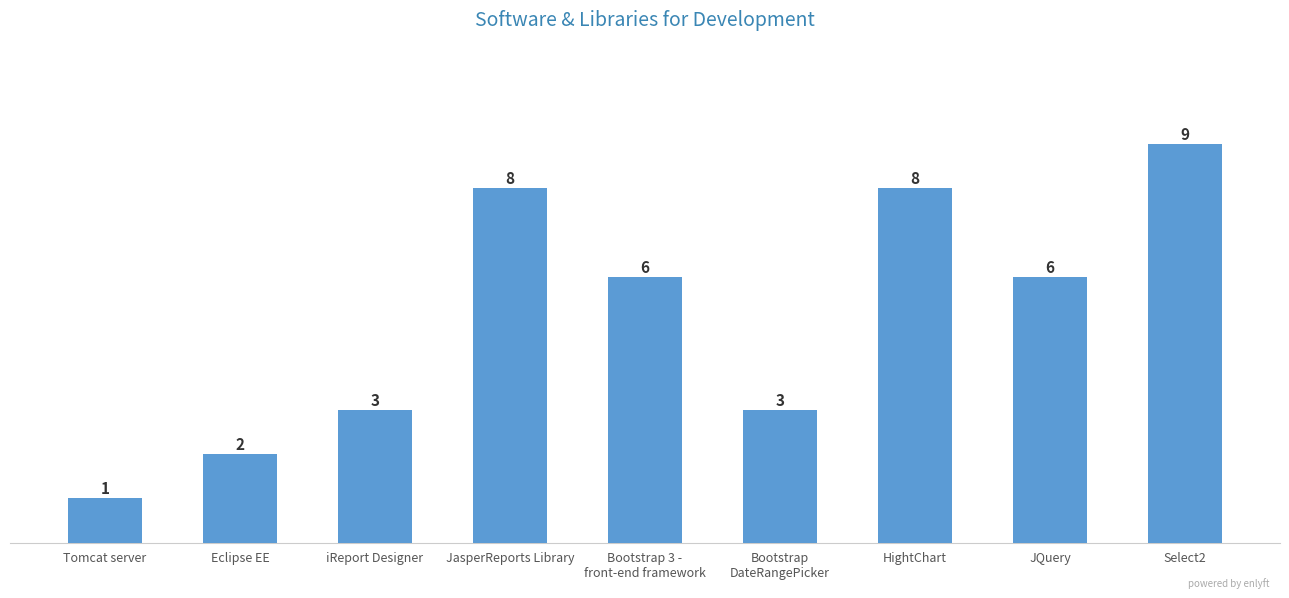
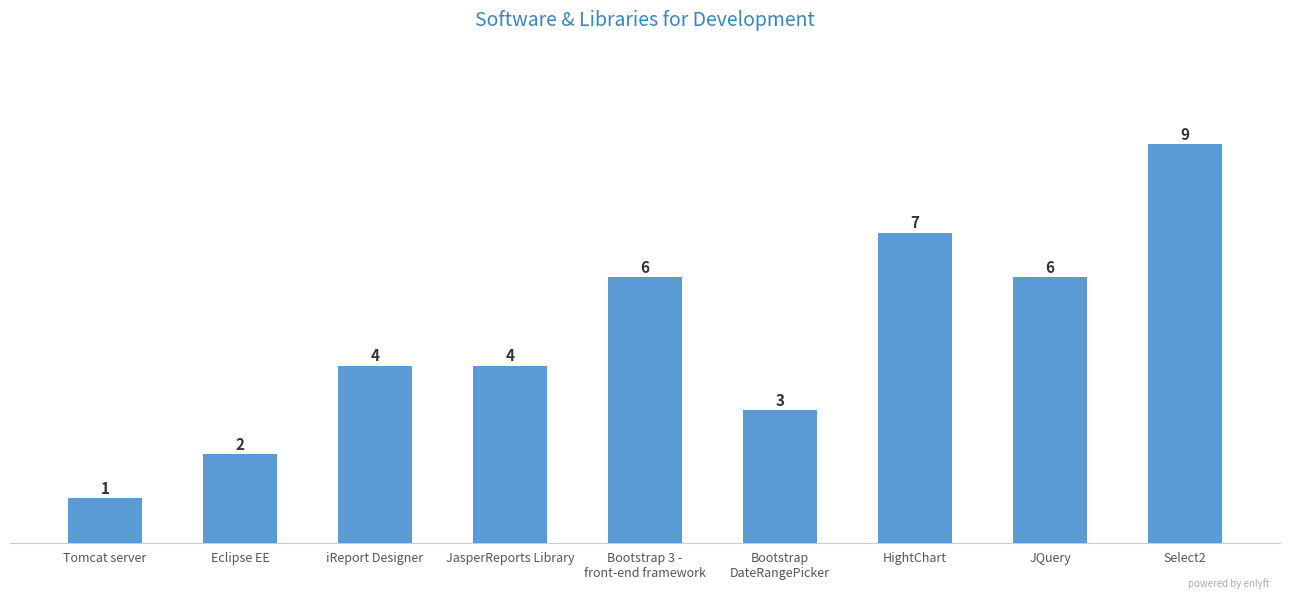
iReport Designer: 3 -> 4
JasperReports Library: 8 -> 4
HightChart: 8 -> 7
